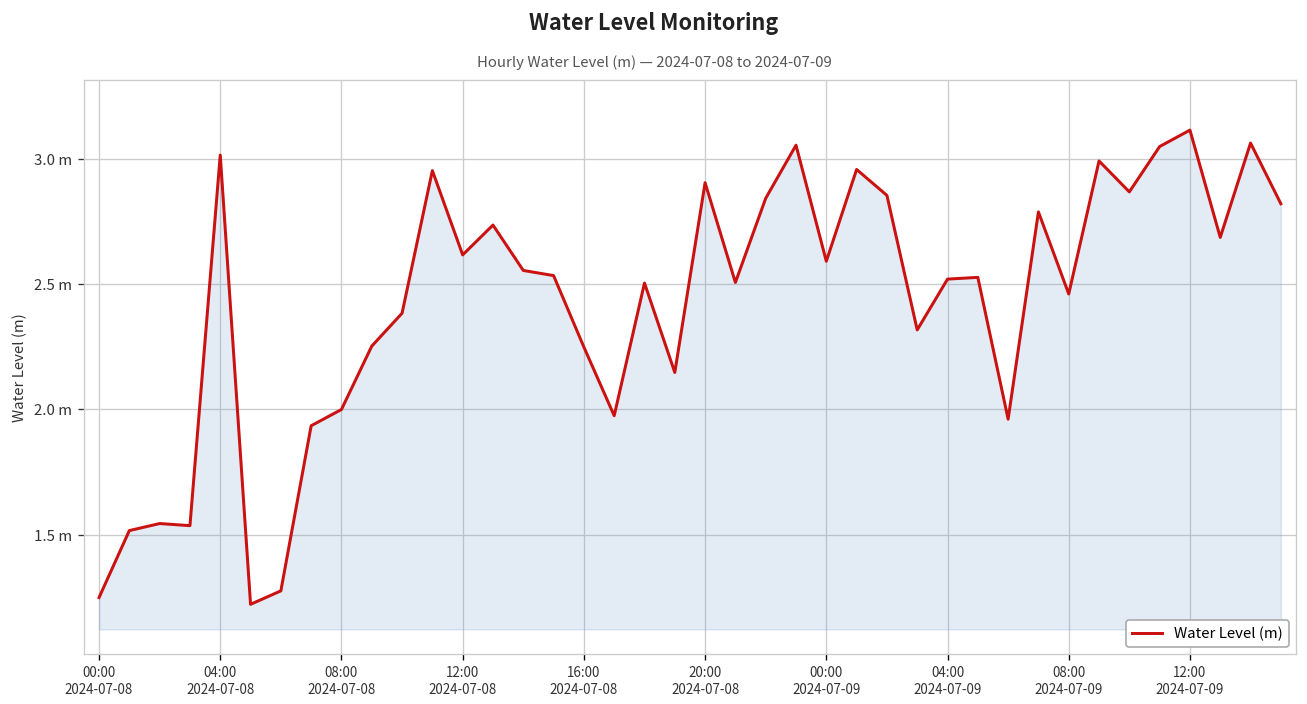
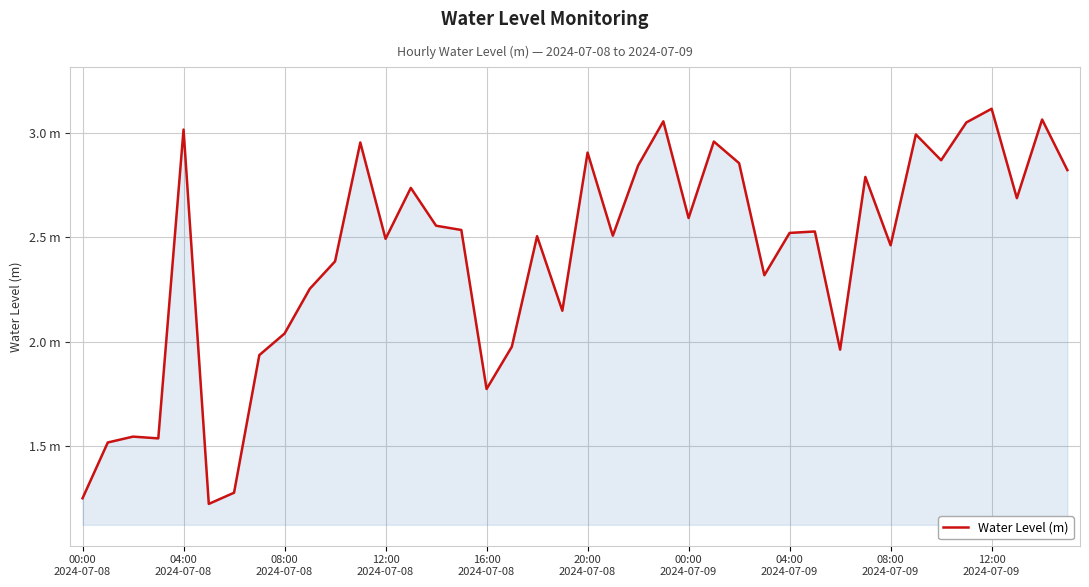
08:00 2024-07-08: 2.00 m -> 2.04 m
12:00 2024-07-08: 2.62 m -> 2.49 m
16:00 2024-07-08: 2.25 m -> 1.77 m
